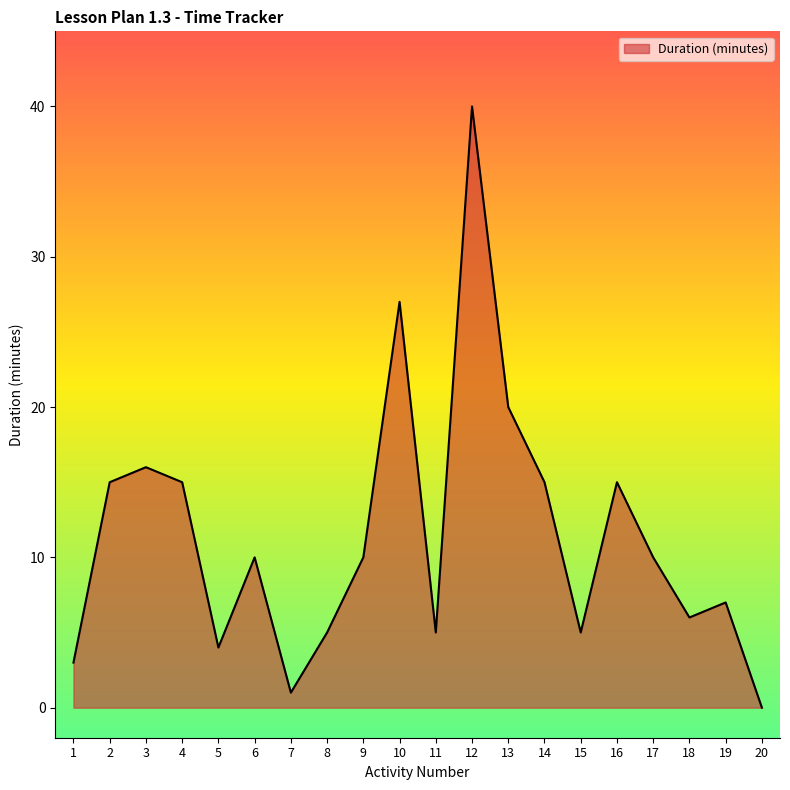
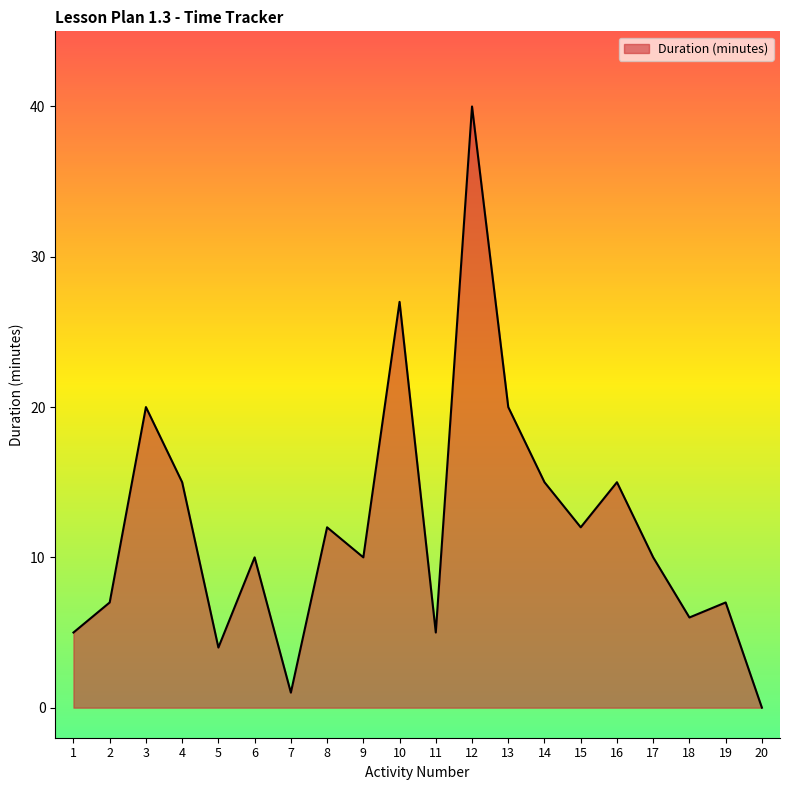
1: 3 -> 5
2: 15 -> 7
3: 16 -> 20
8: 5 -> 12
15: 5 -> 12
